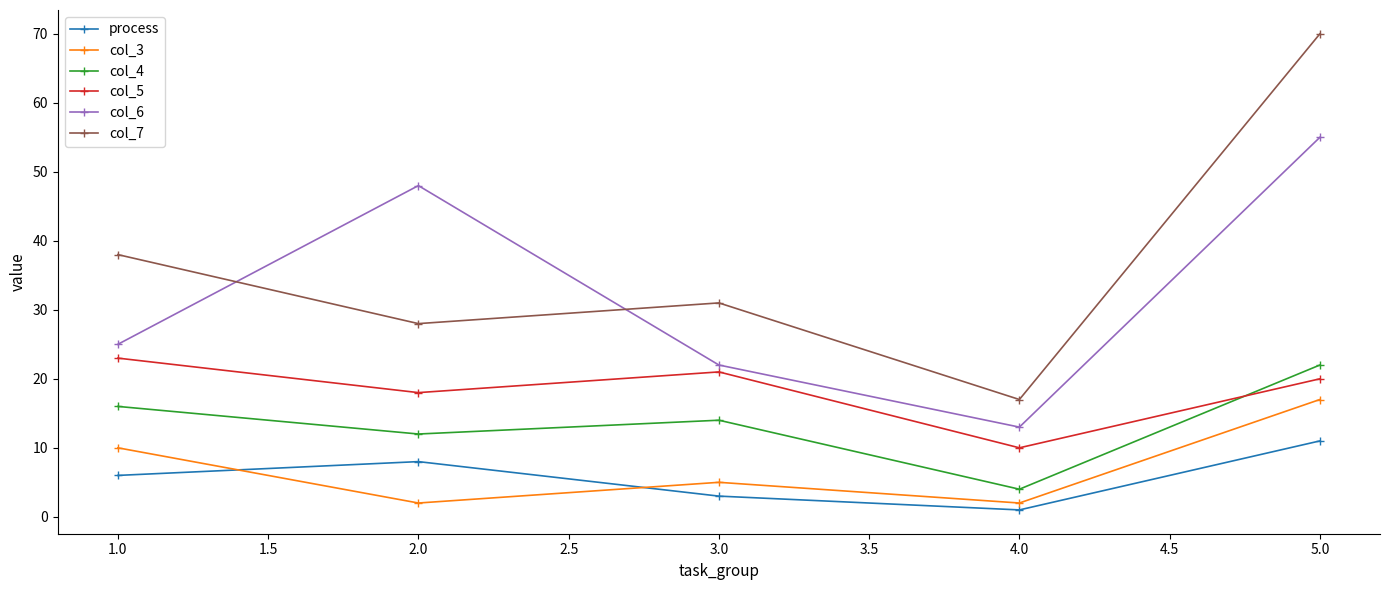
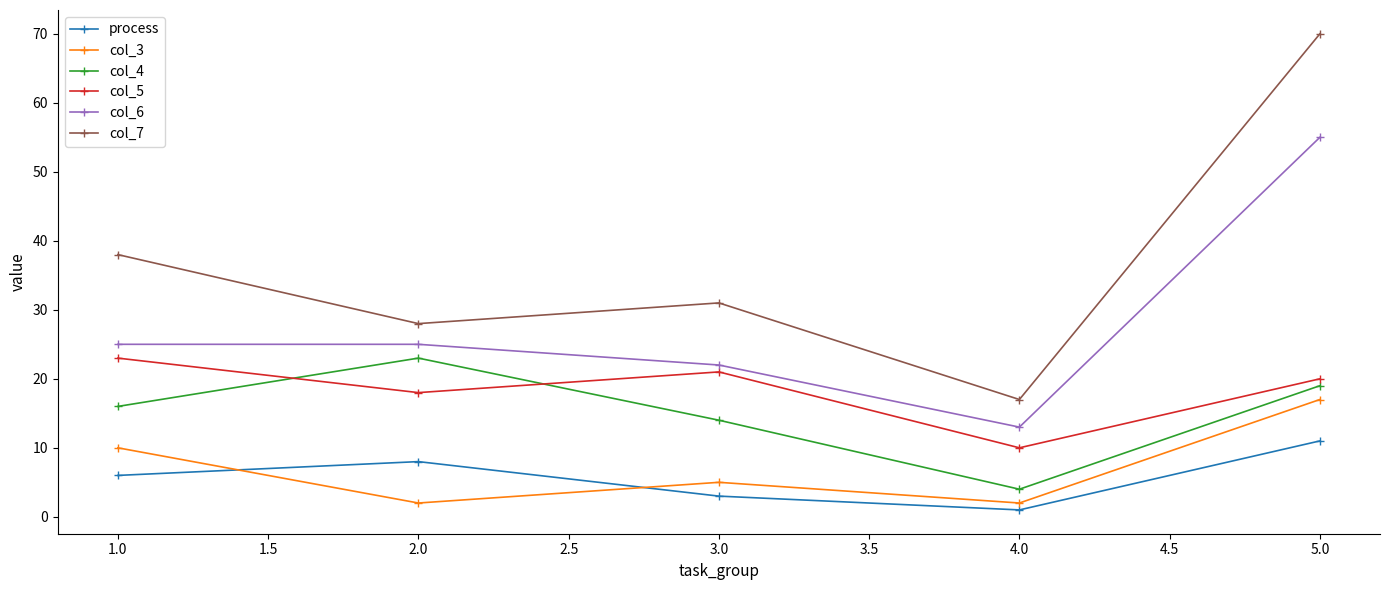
col_4, 2.0: 12 -> 23
col_6, 2.0: 48 -> 25
col_4, 5.0: 22 -> 19
